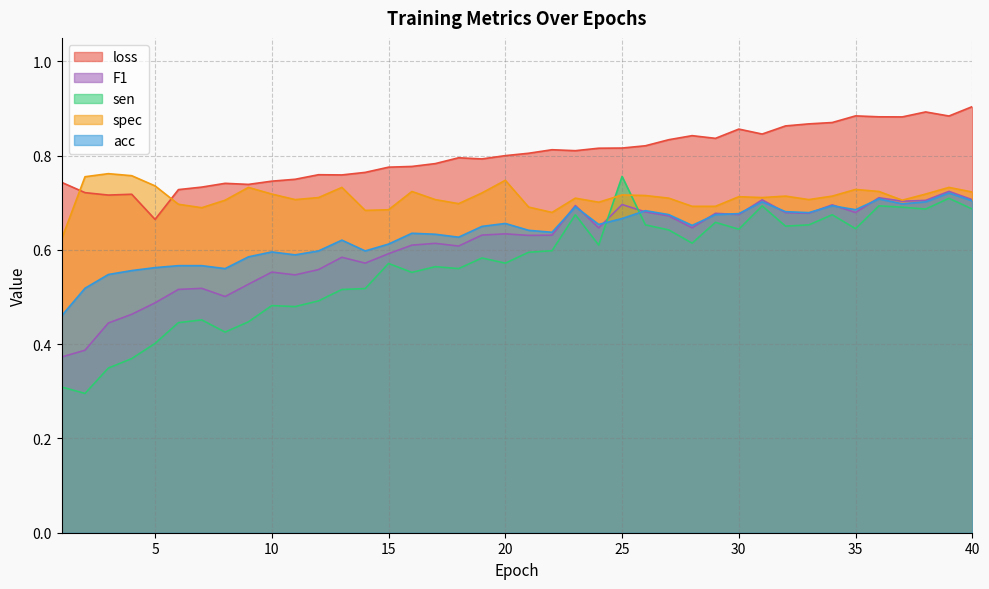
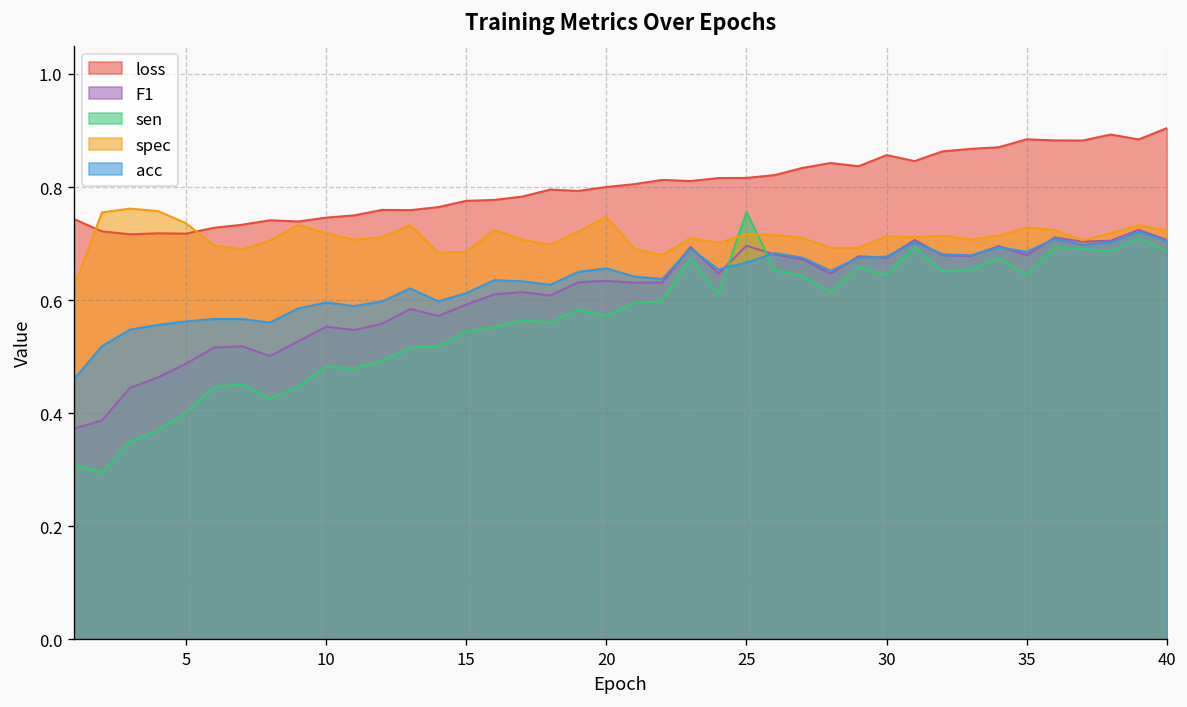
loss, 5: 0.66 -> 0.72
sen, 15: 0.57 -> 0.54
